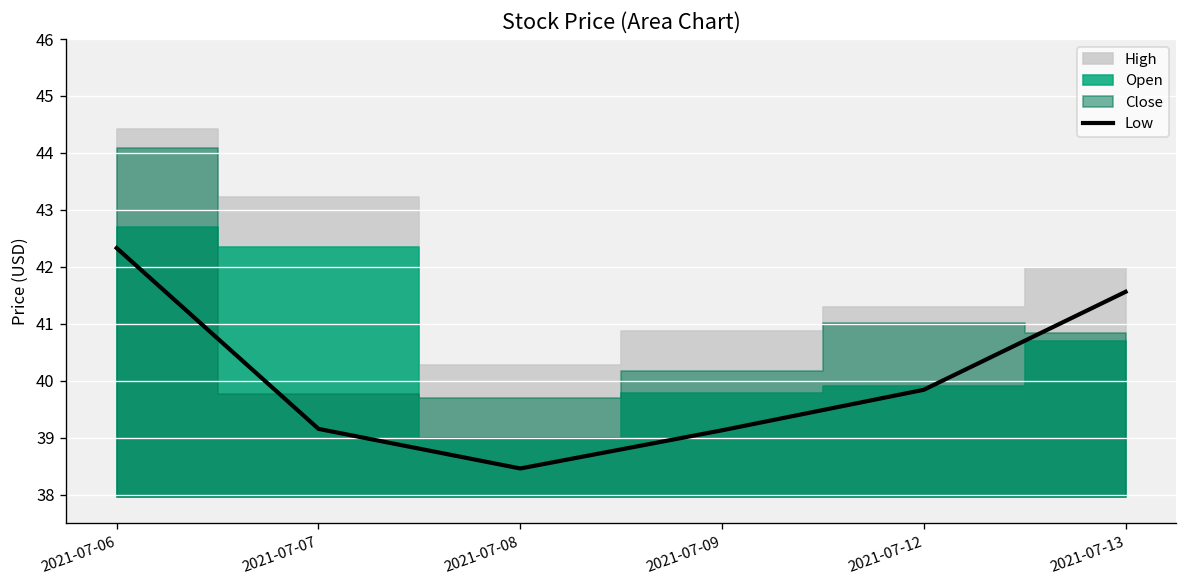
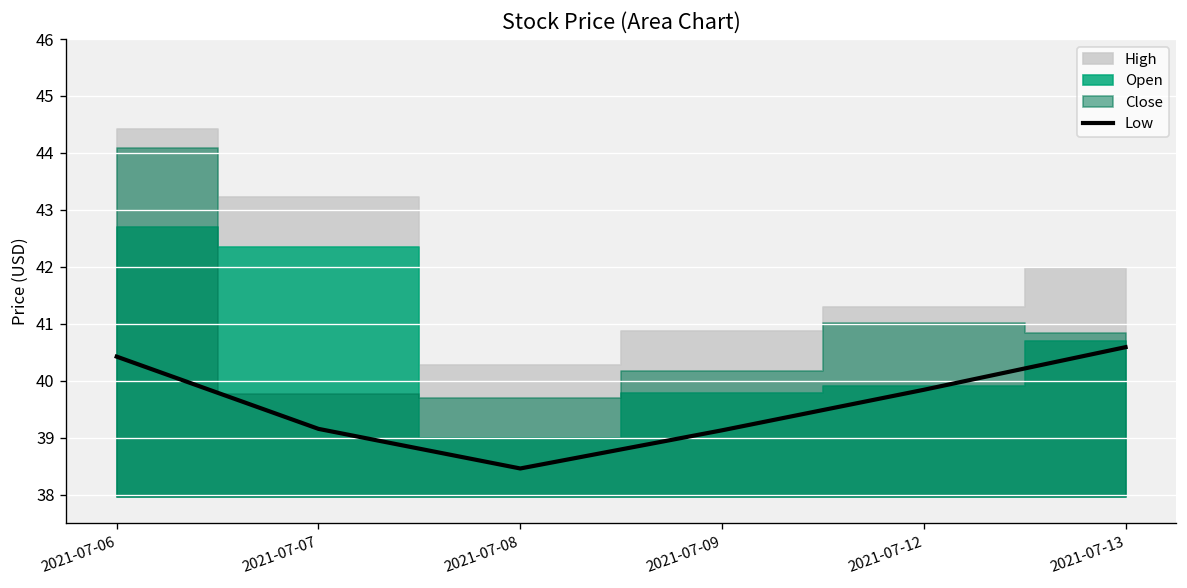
Low, 2021-07-06: 42.3 -> 40.4
Low, 2021-07-13: 41.6 -> 40.6
